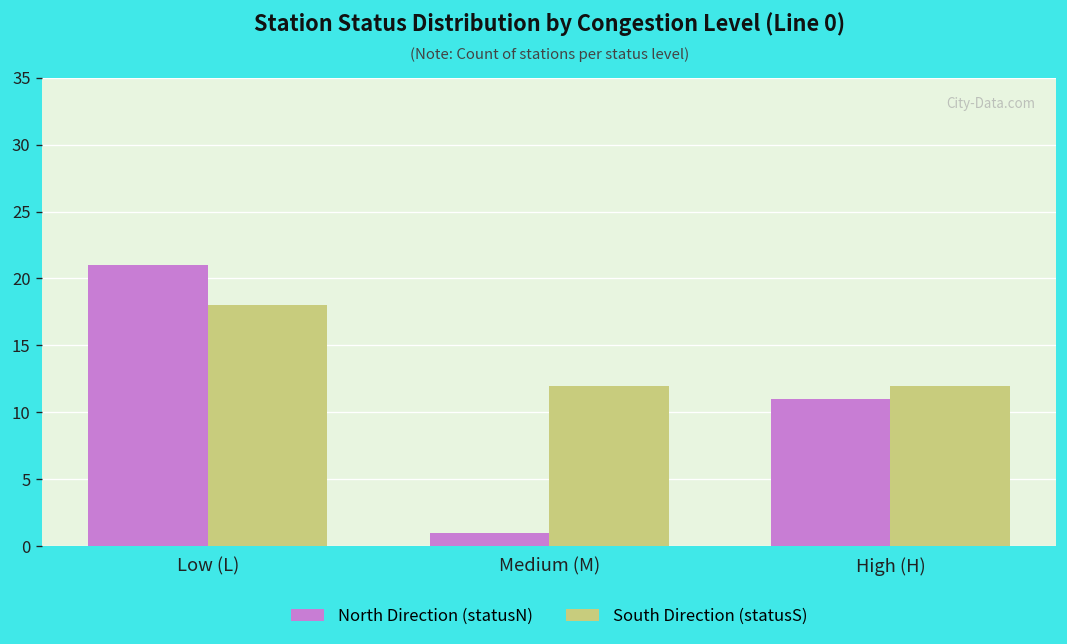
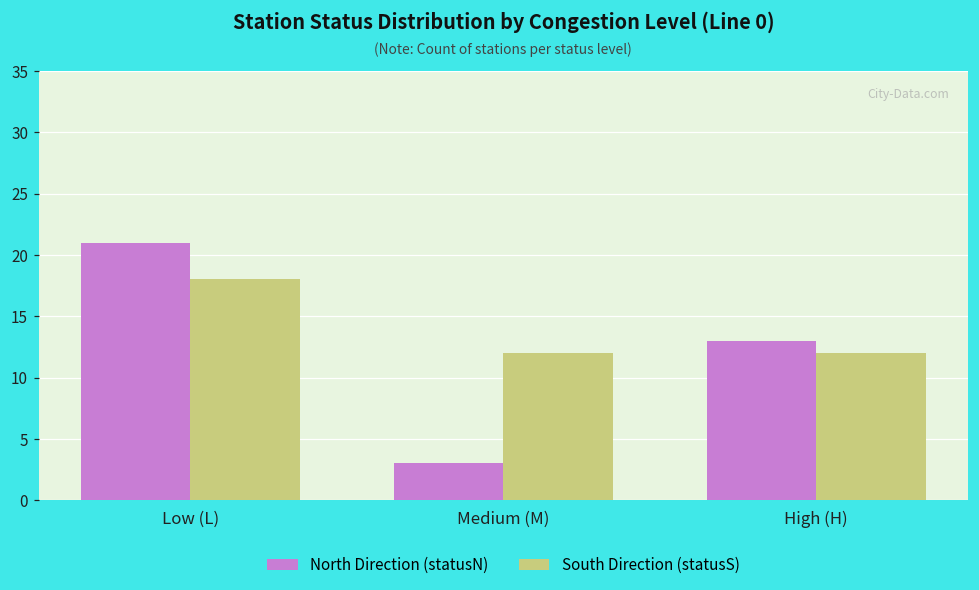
North Direction (statusN), Medium (M): 1 -> 3
North Direction (statusN), High (H): 11 -> 13
